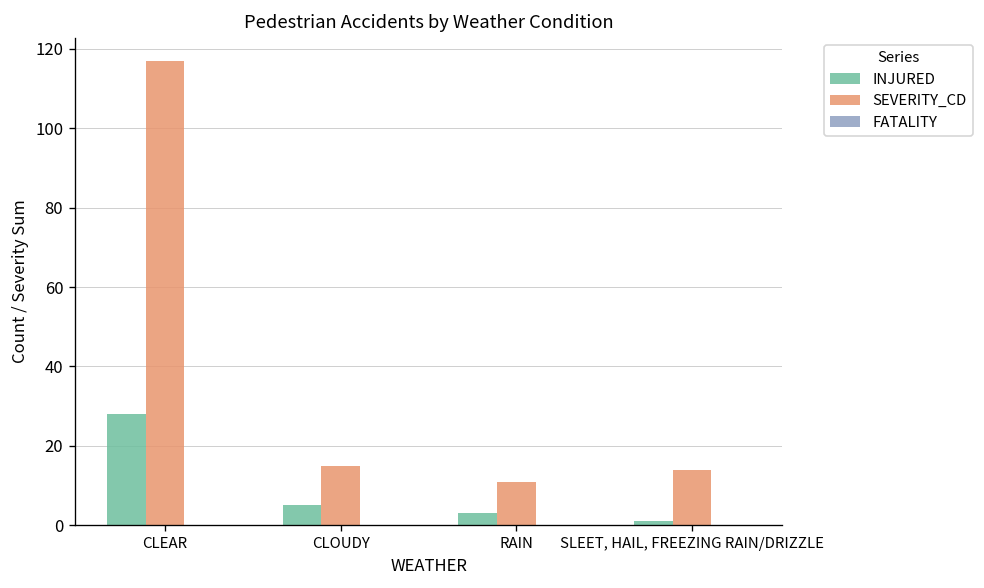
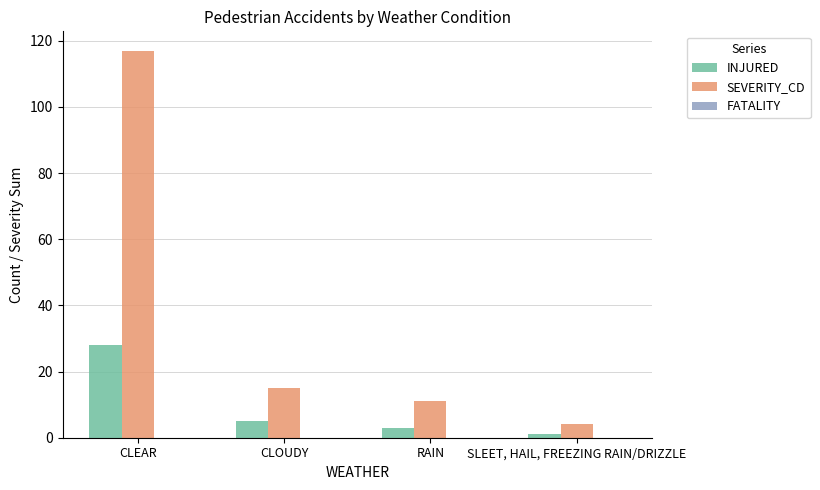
SEVERITY_CD, SLEET, HAIL, FREEZING RAIN/DRIZZLE: 14 -> 4
